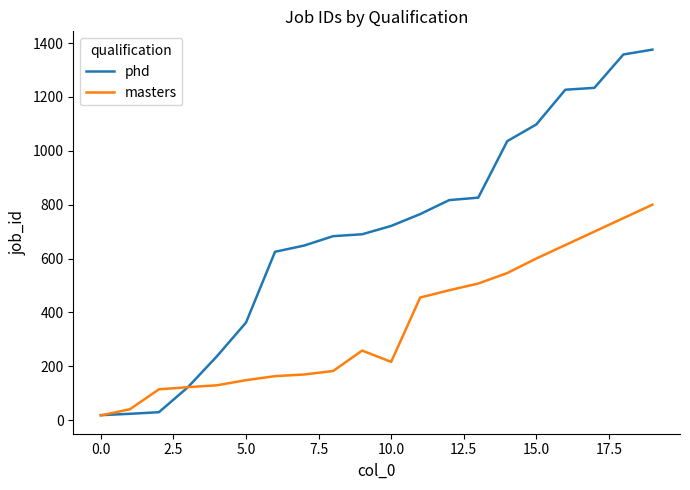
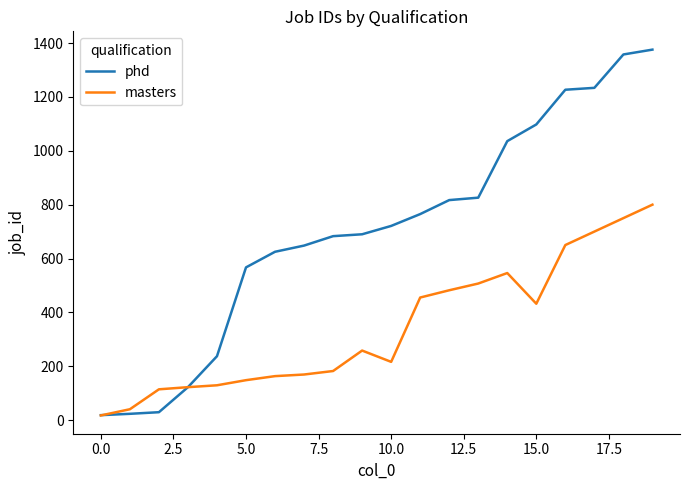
phd, 5.0: 360 -> 570
masters, 15.0: 600 -> 430
